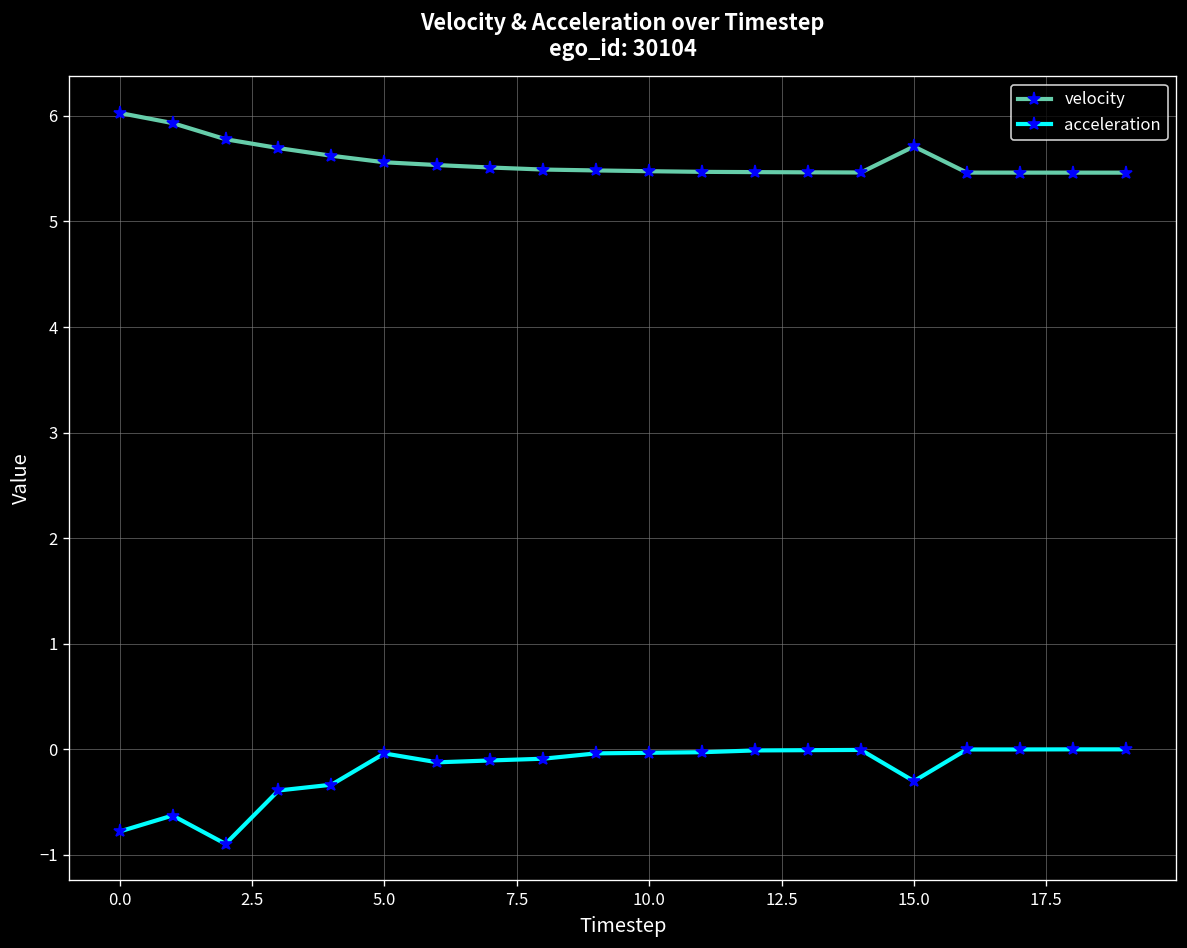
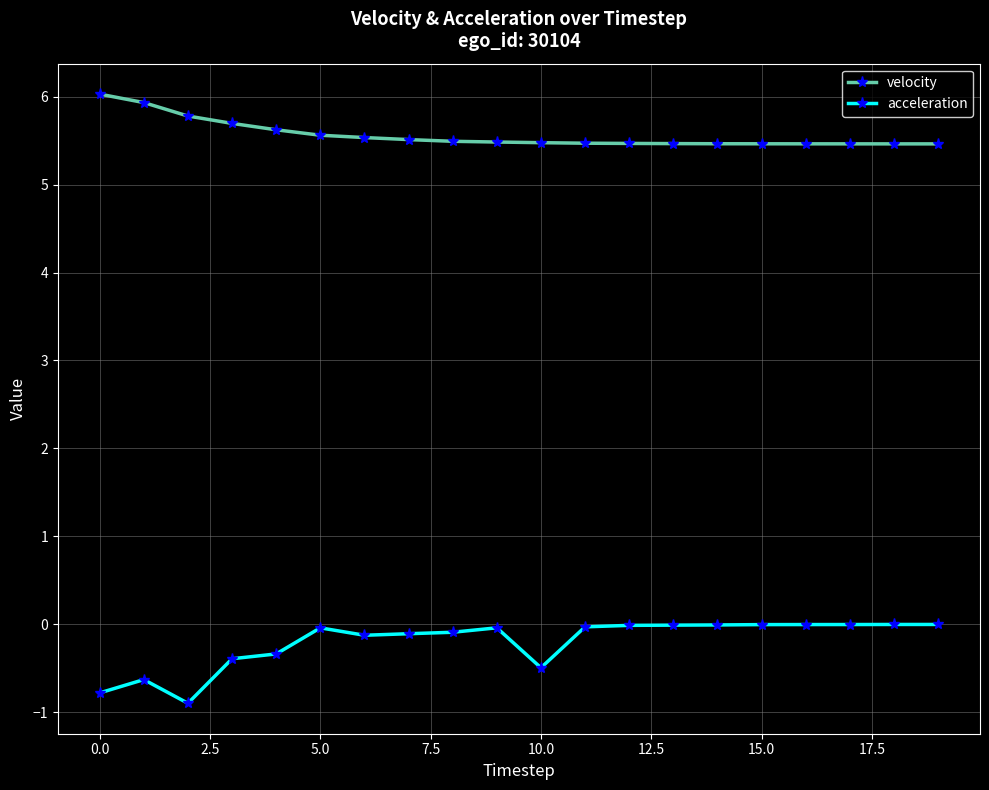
acceleration, 10.0: 0.0 -> -0.5
velocity, 15.0: 5.7 -> 5.5
acceleration, 15.0: -0.3 -> 0.0
